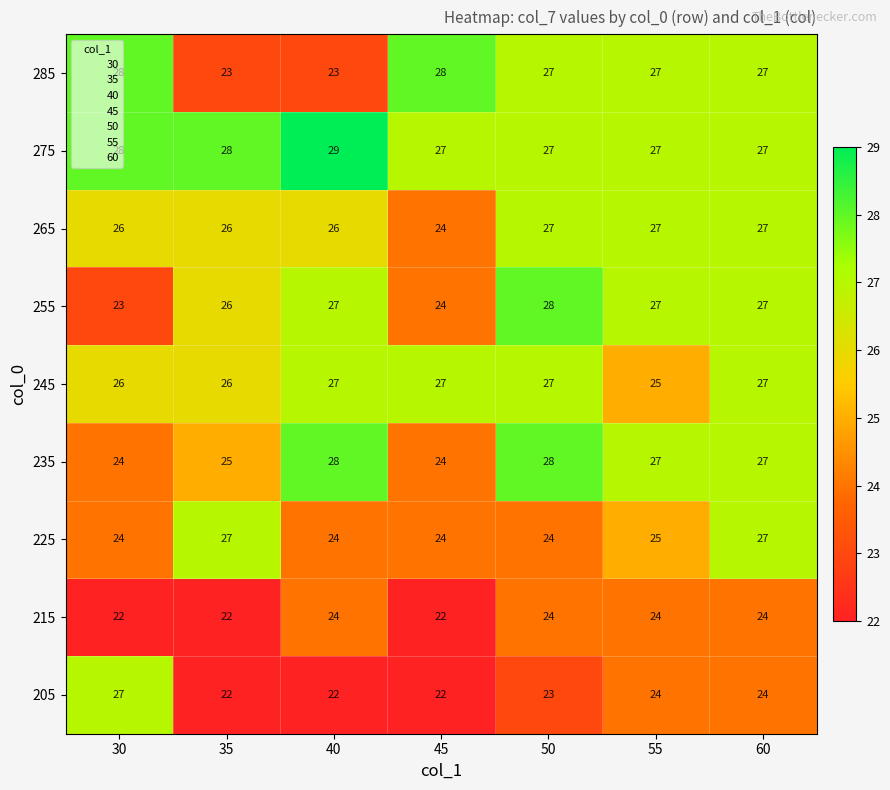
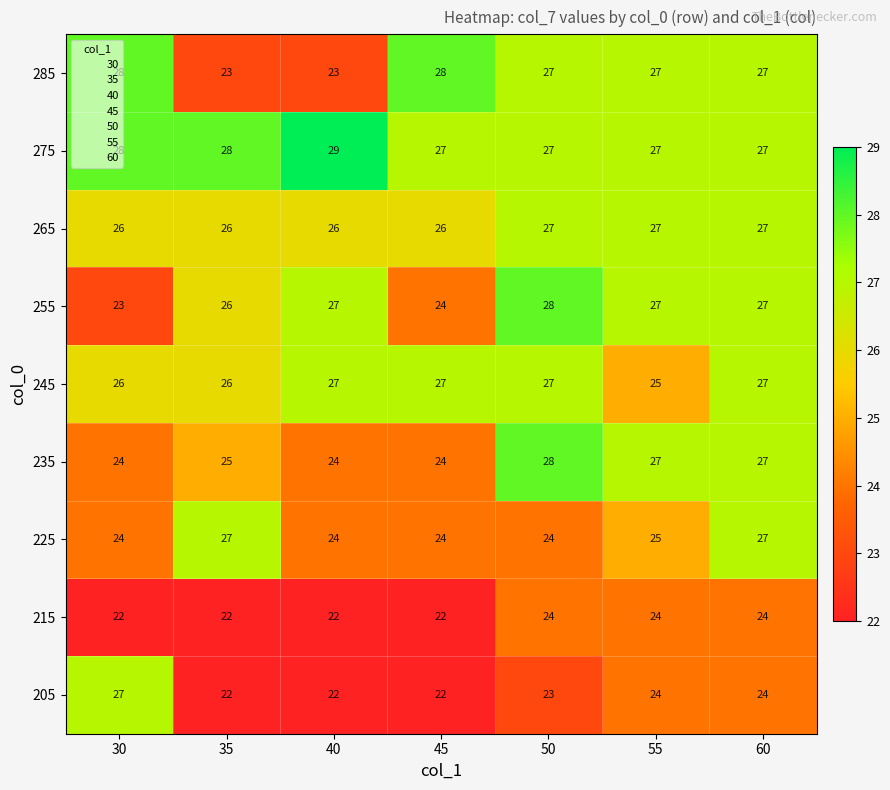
265, 45: 24 -> 26
235, 40: 28 -> 24
215, 40: 24 -> 22
